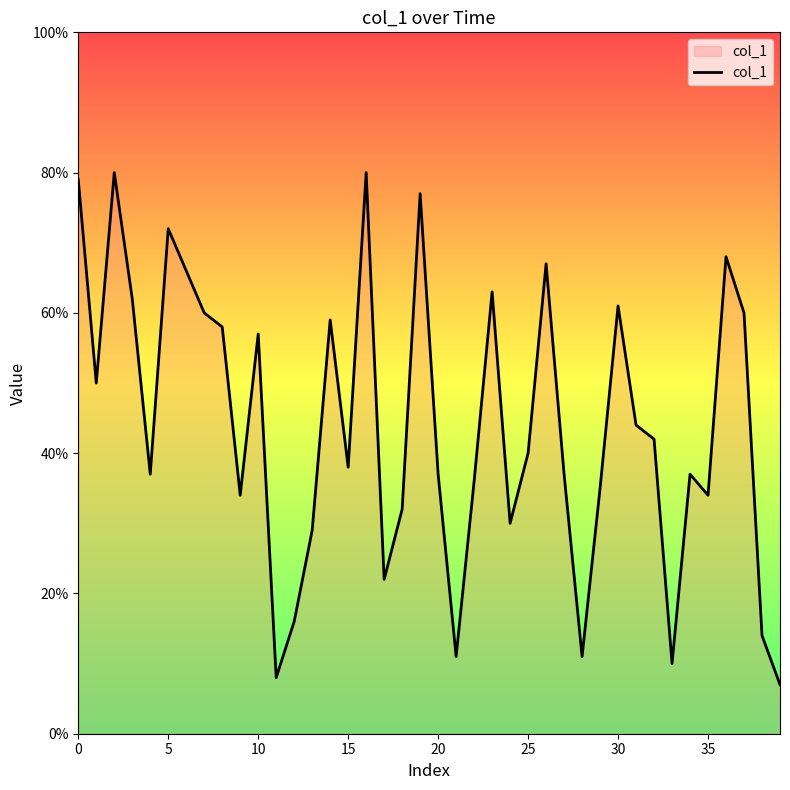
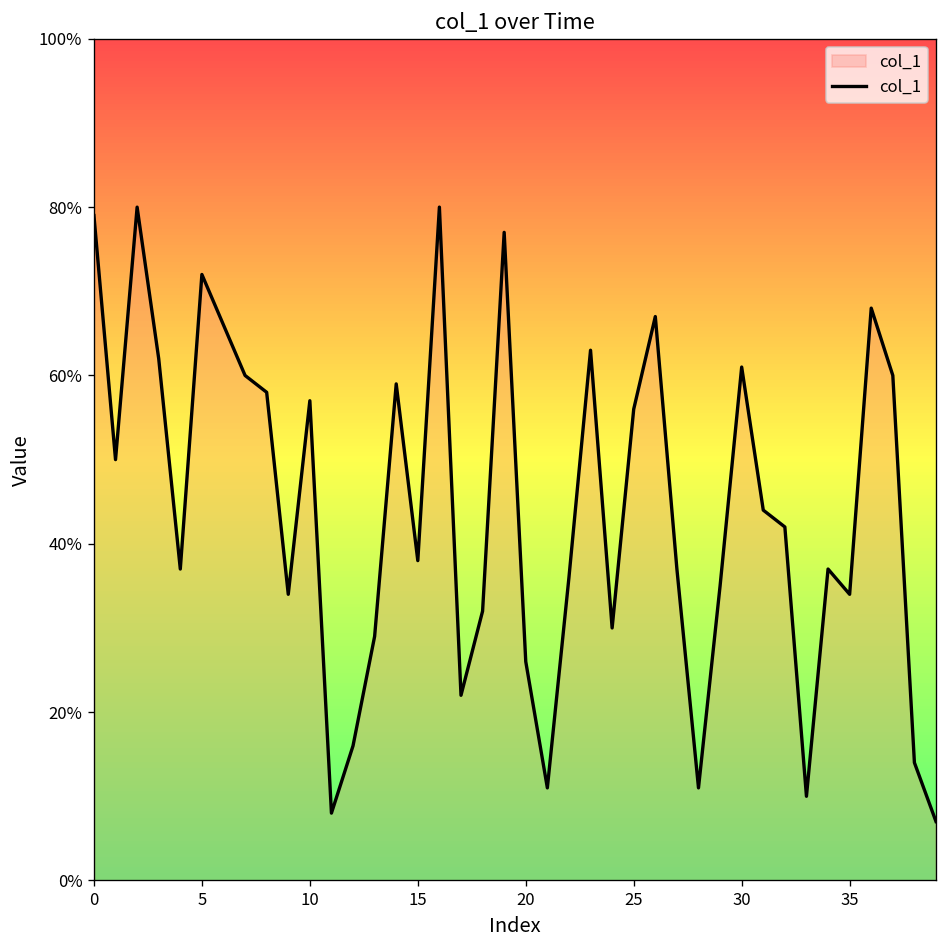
20: 37% -> 26%
25: 40% -> 56%
